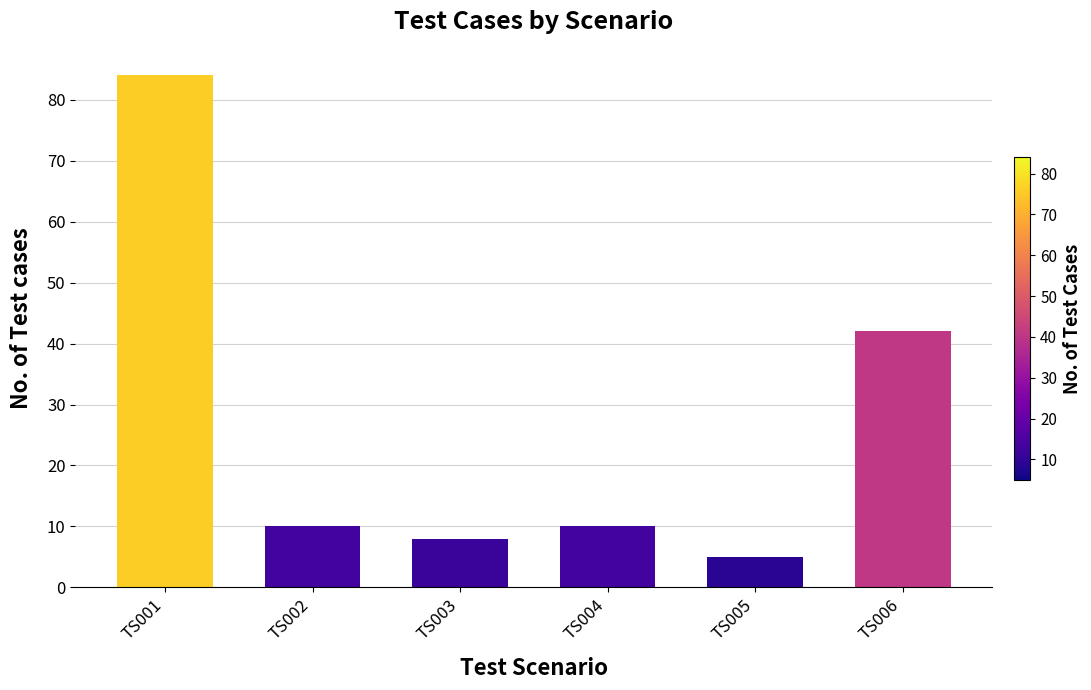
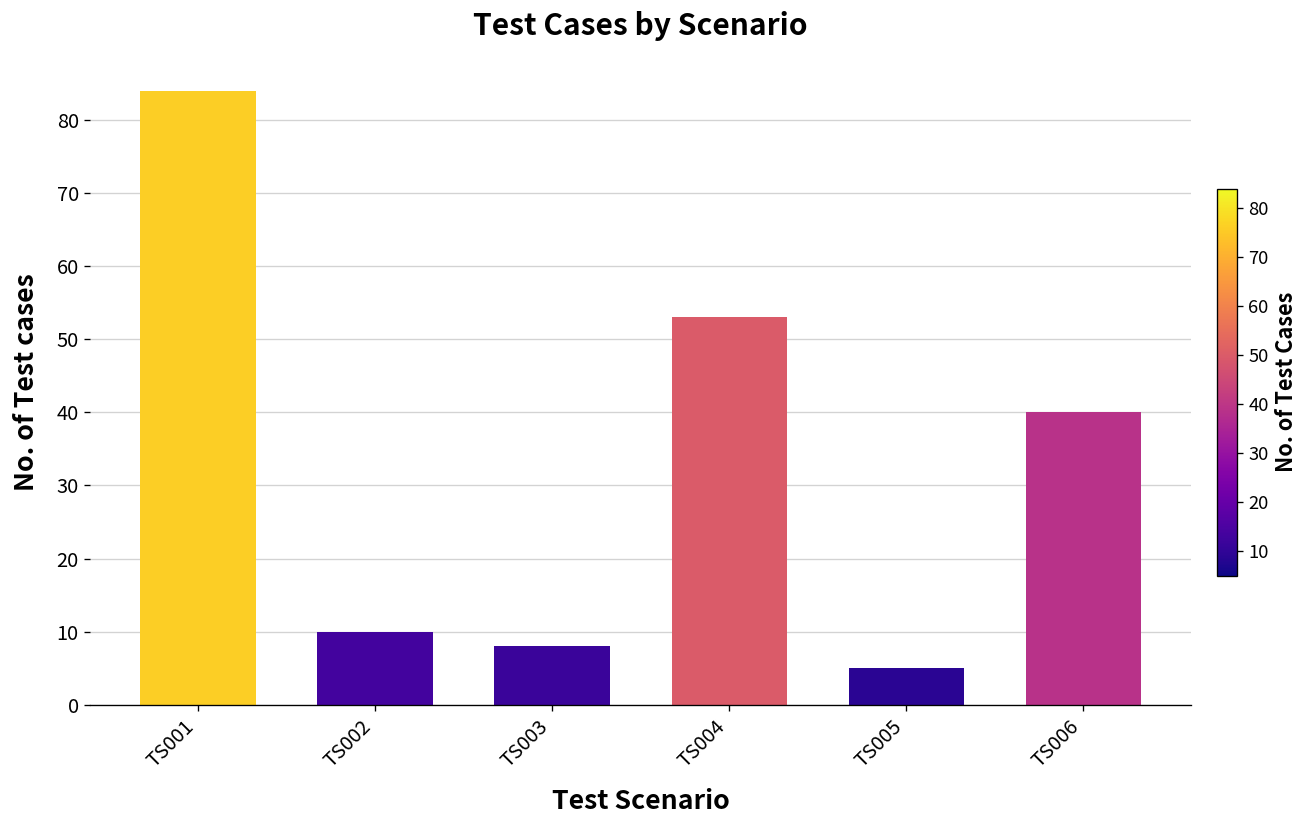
TS004: 10 -> 53
TS006: 42 -> 40
